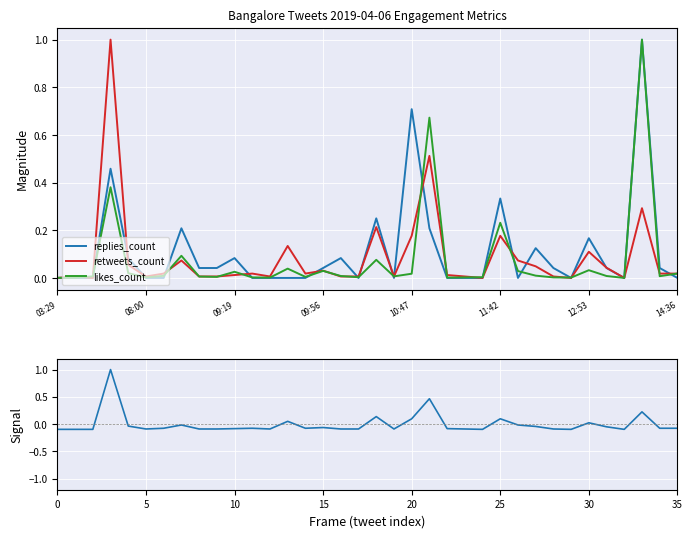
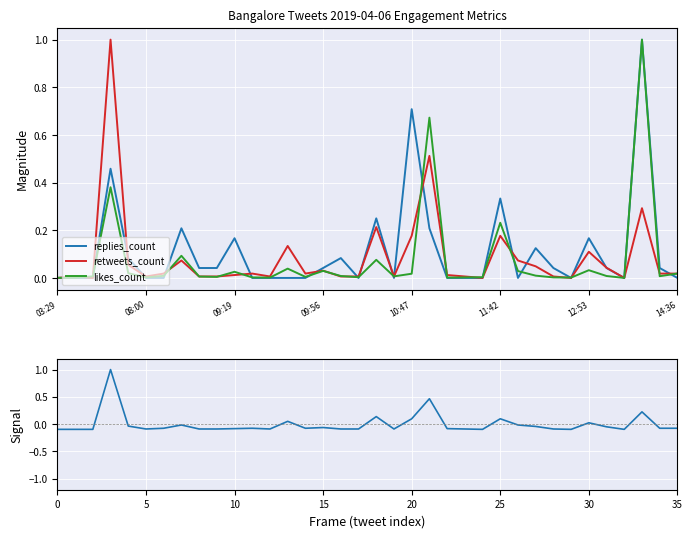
Bangalore Tweets 2019-04-06 Engagement Metrics, replies_count, 09:19: 0.08 -> 0.17
